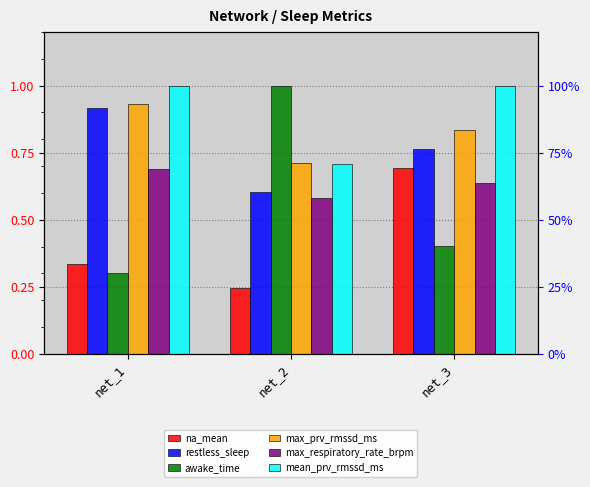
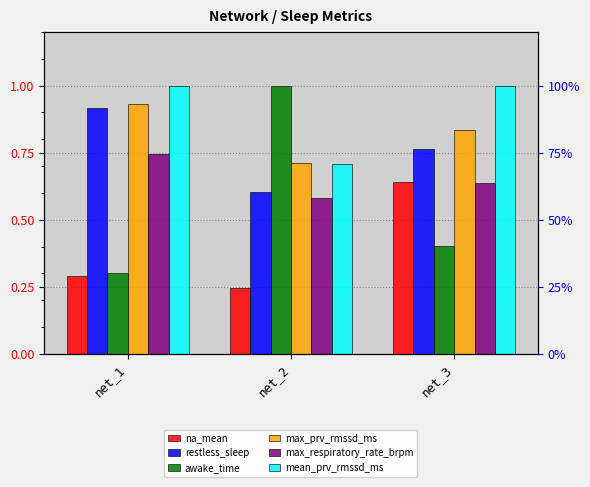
na_mean, net_1: 0.33 -> 0.29
max_respiratory_rate_brpm, net_1: 0.69 -> 0.74
na_mean, net_3: 0.69 -> 0.64
